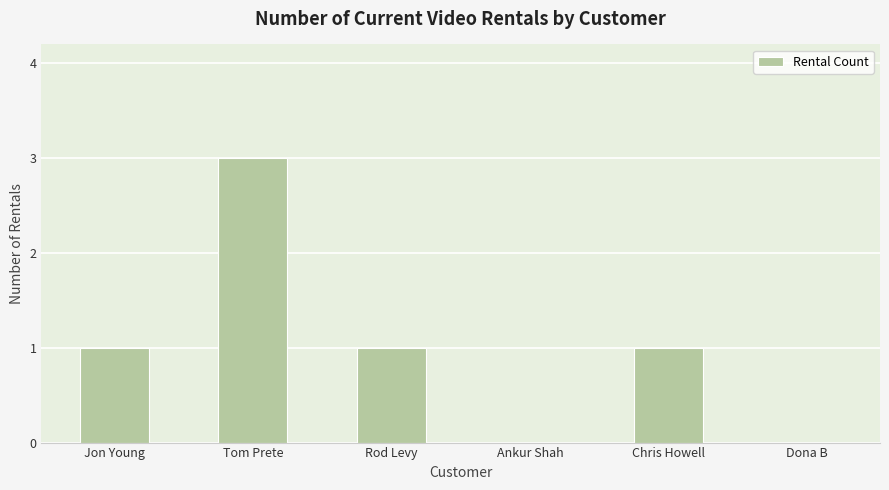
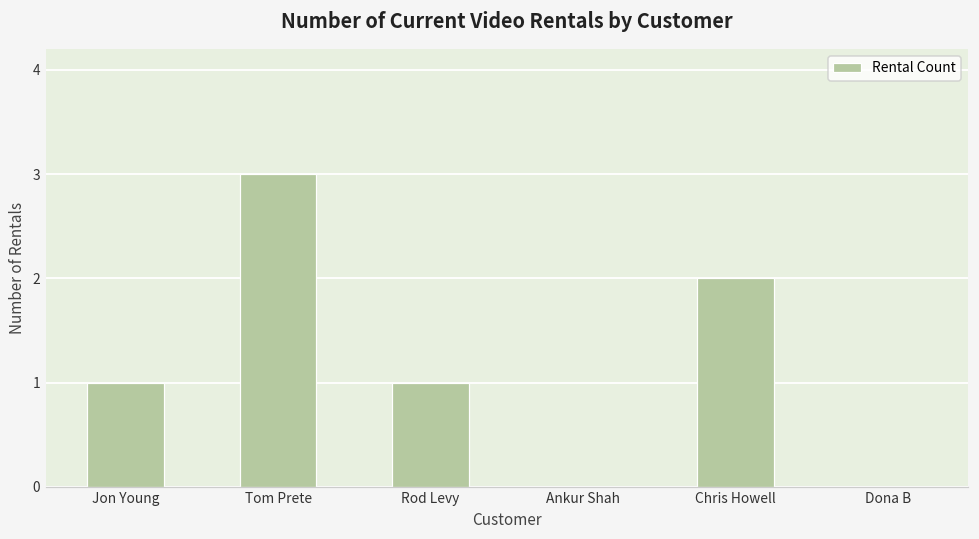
Chris Howell: 1 -> 2
